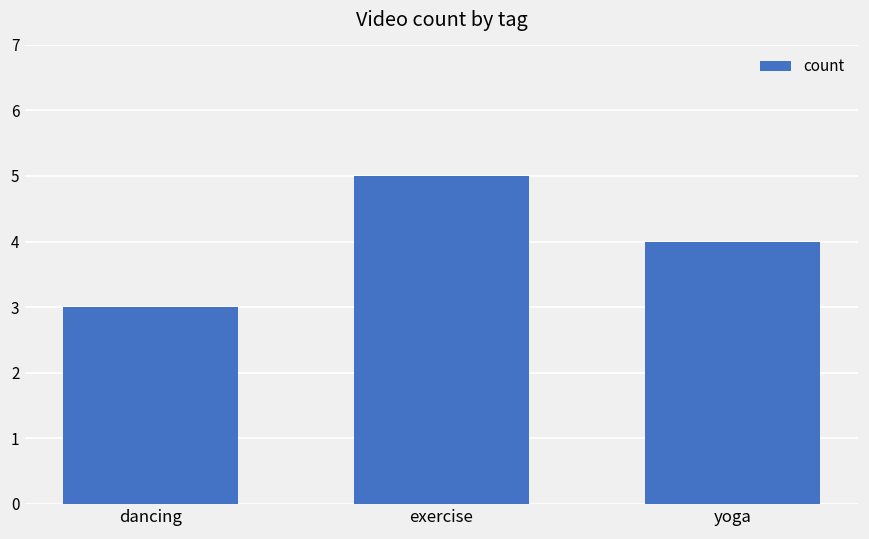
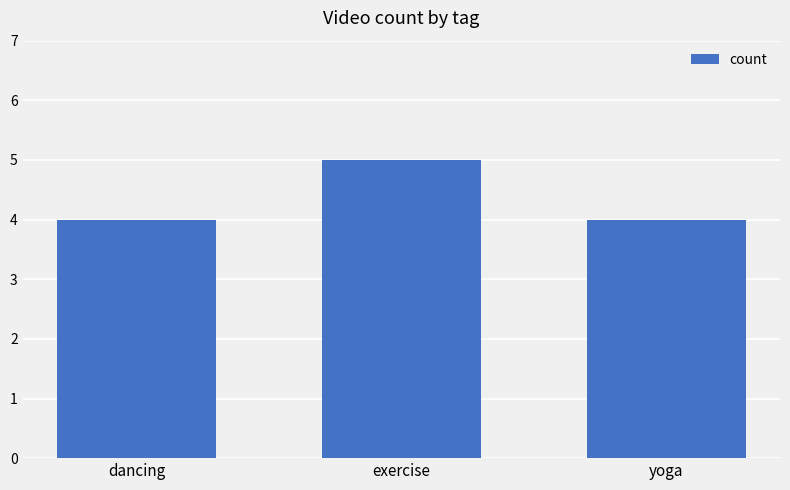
dancing: 3 -> 4
